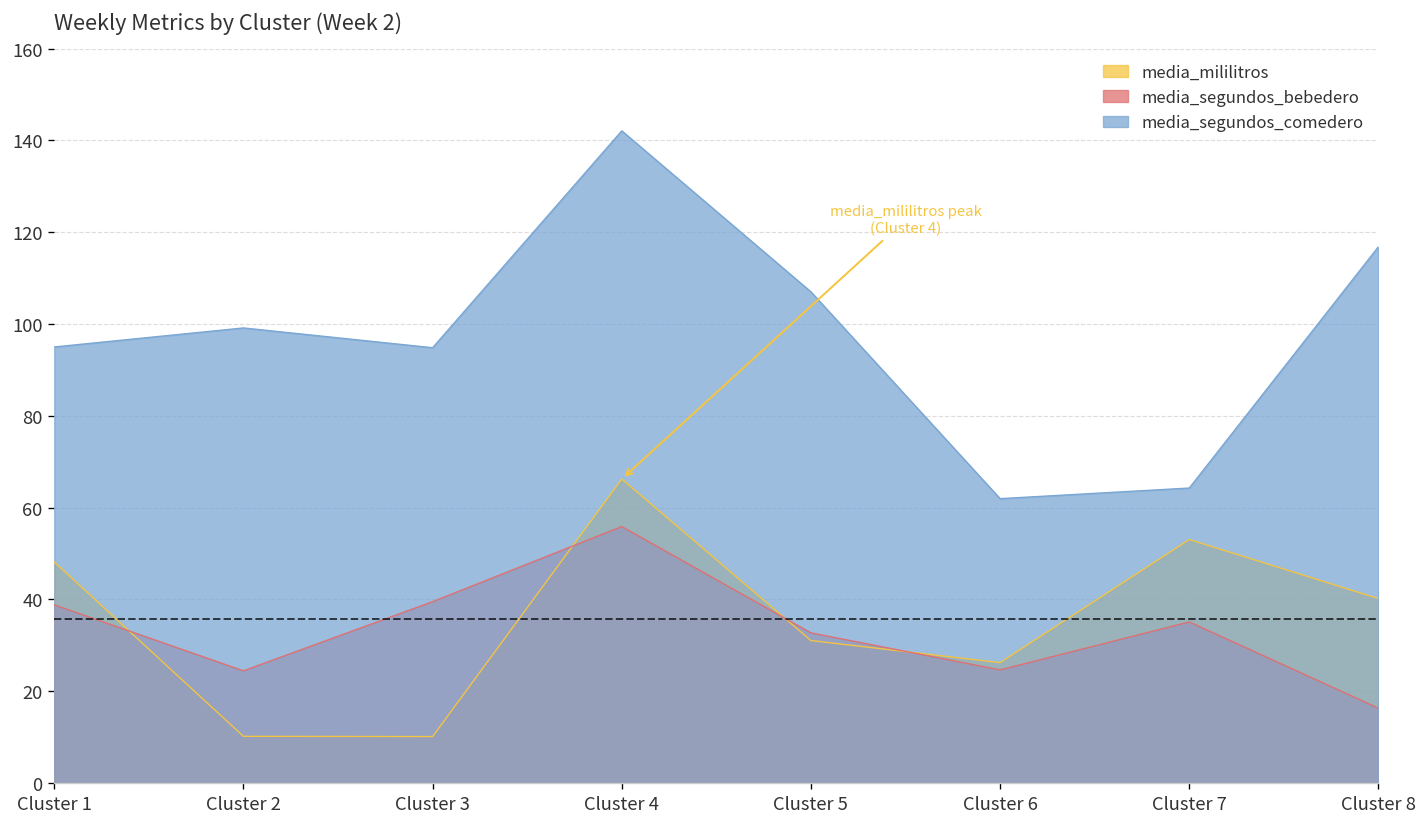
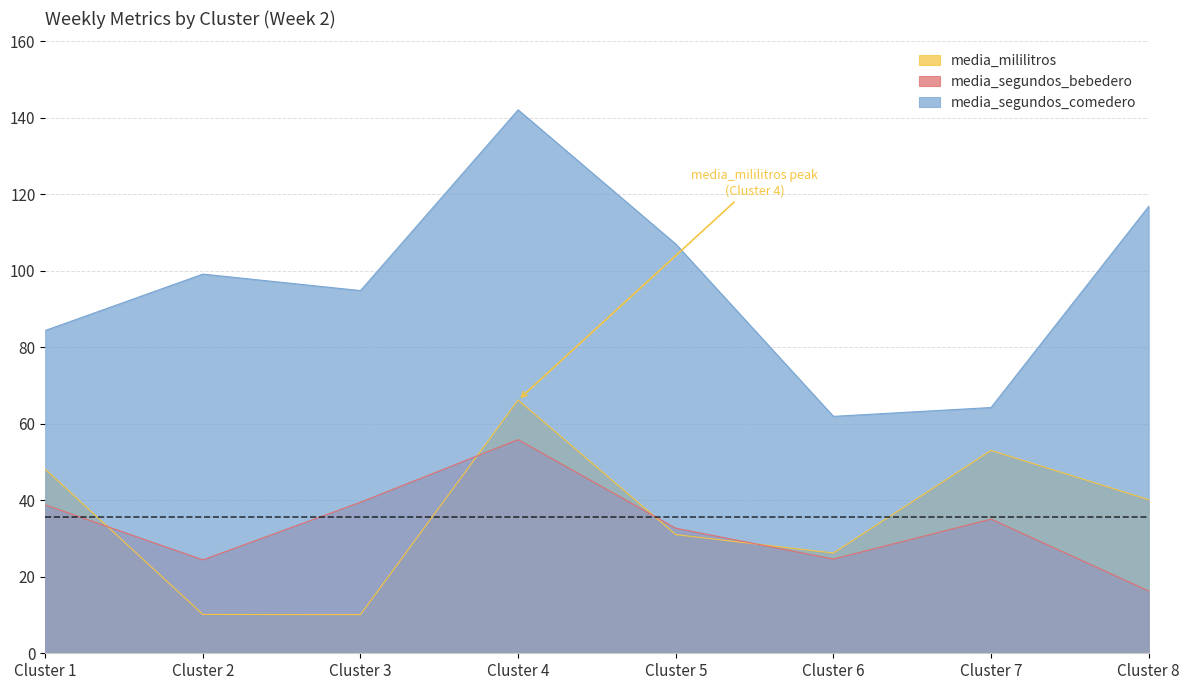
media_segundos_comedero, Cluster 1: 95 -> 84
